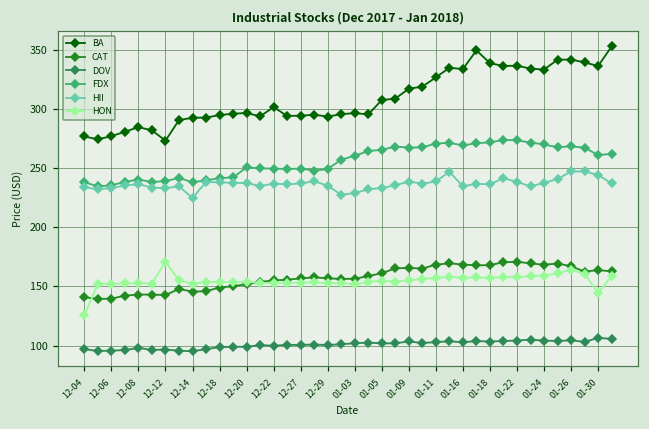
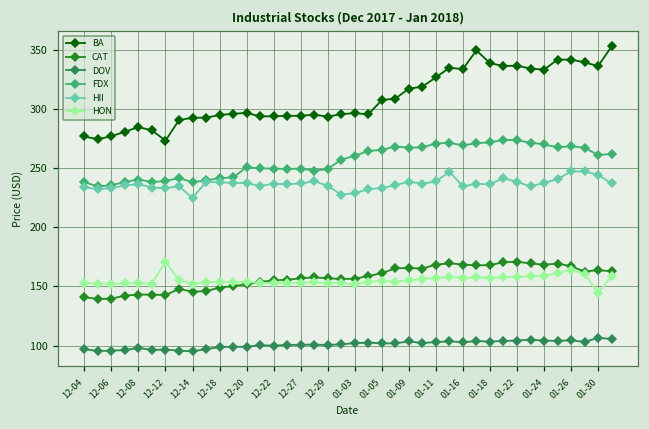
HON, 12-04: 125 -> 153
BA, 12-22: 301 -> 294
